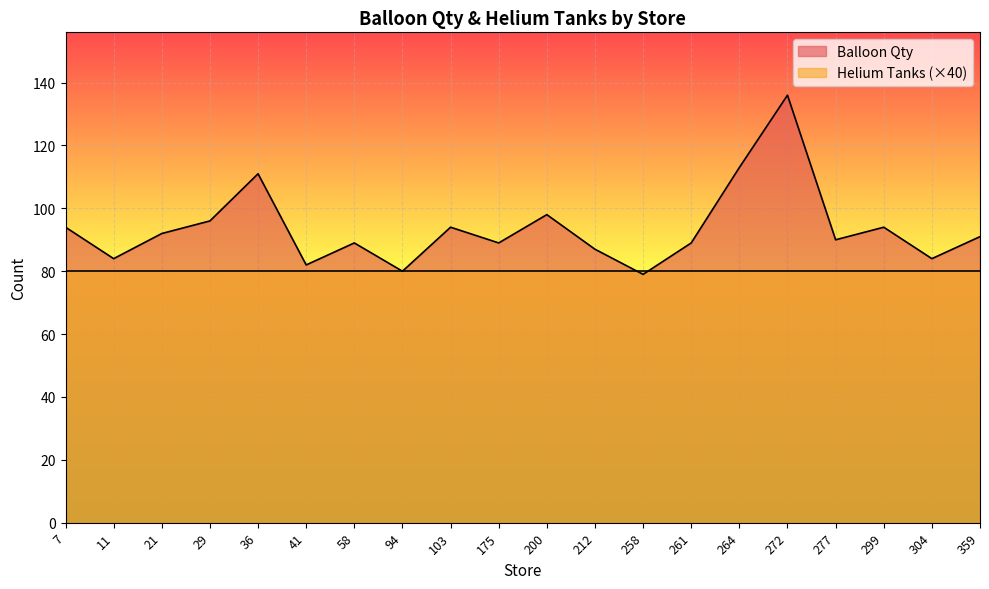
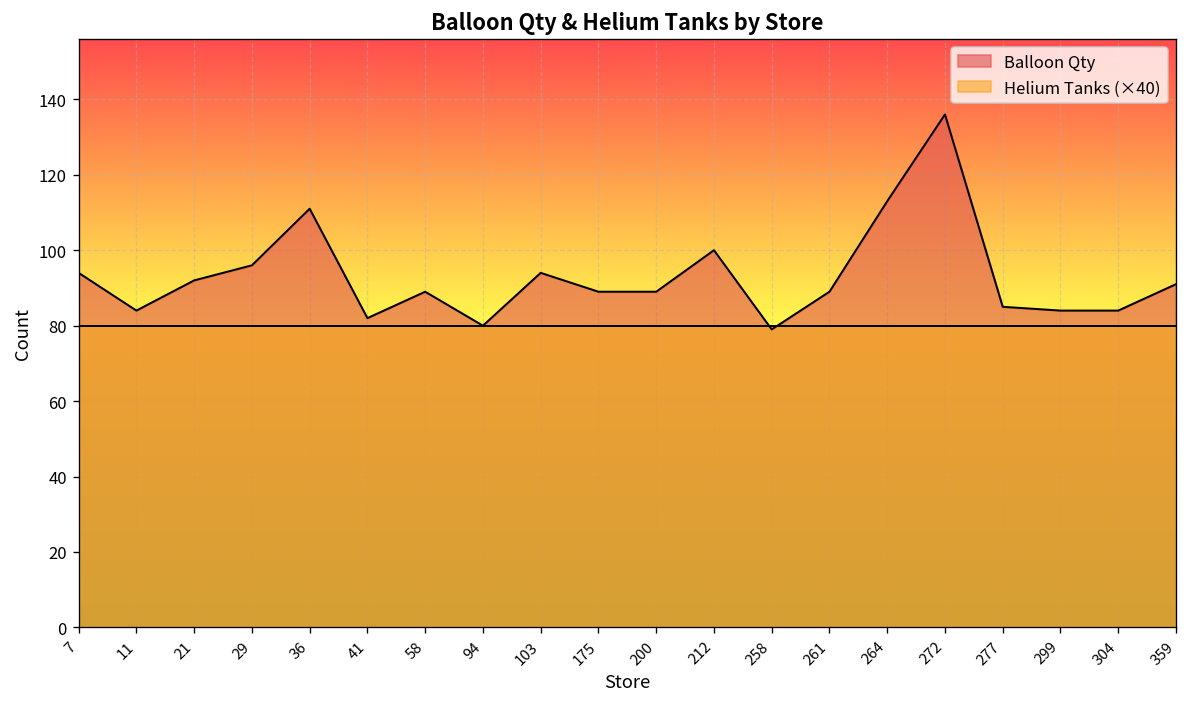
Balloon Qty, 200: 98 -> 89
Balloon Qty, 212: 87 -> 100
Balloon Qty, 277: 90 -> 85
Balloon Qty, 299: 94 -> 84
